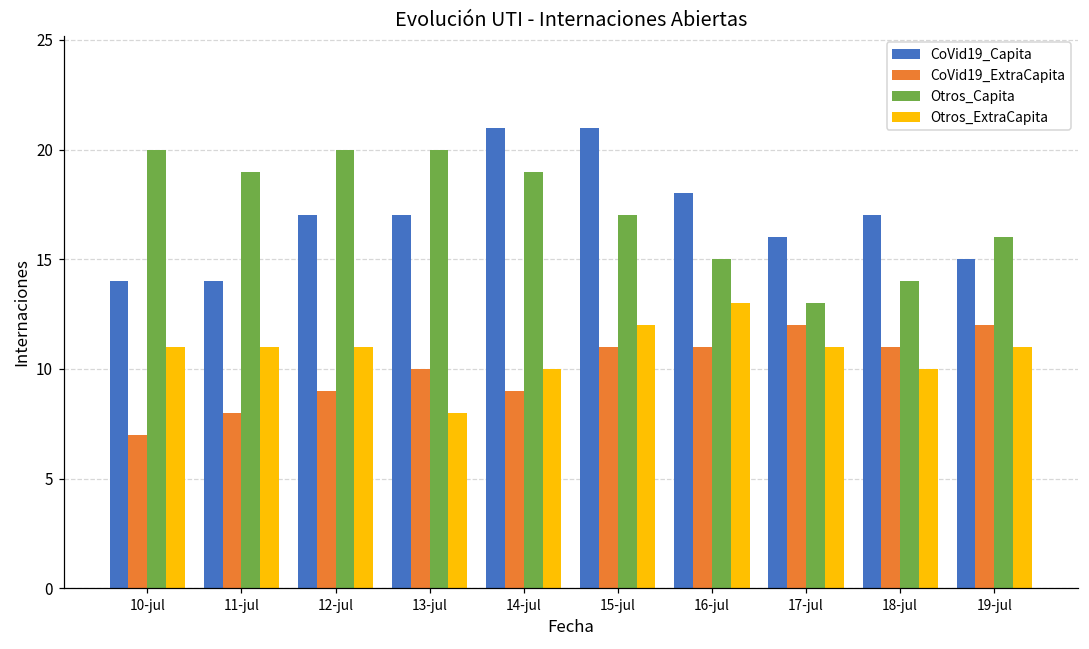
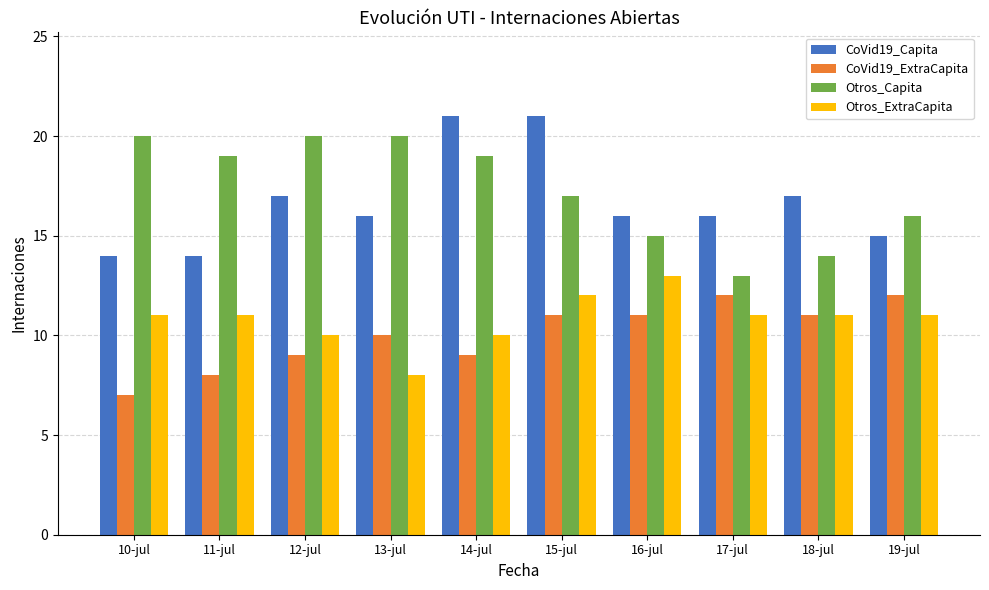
Otros_ExtraCapita, 12-jul: 11 -> 10
CoVid19_Capita, 13-jul: 17 -> 16
CoVid19_Capita, 16-jul: 18 -> 16
Otros_ExtraCapita, 18-jul: 10 -> 11
